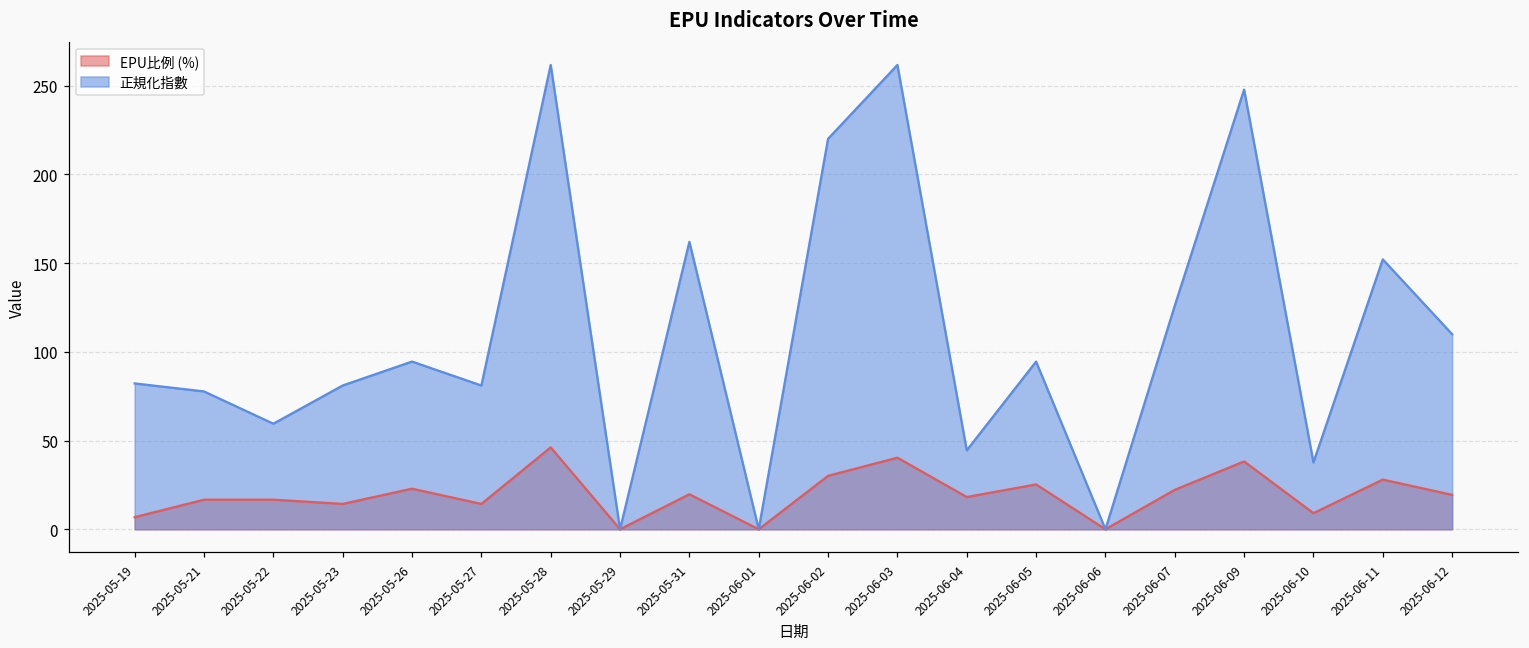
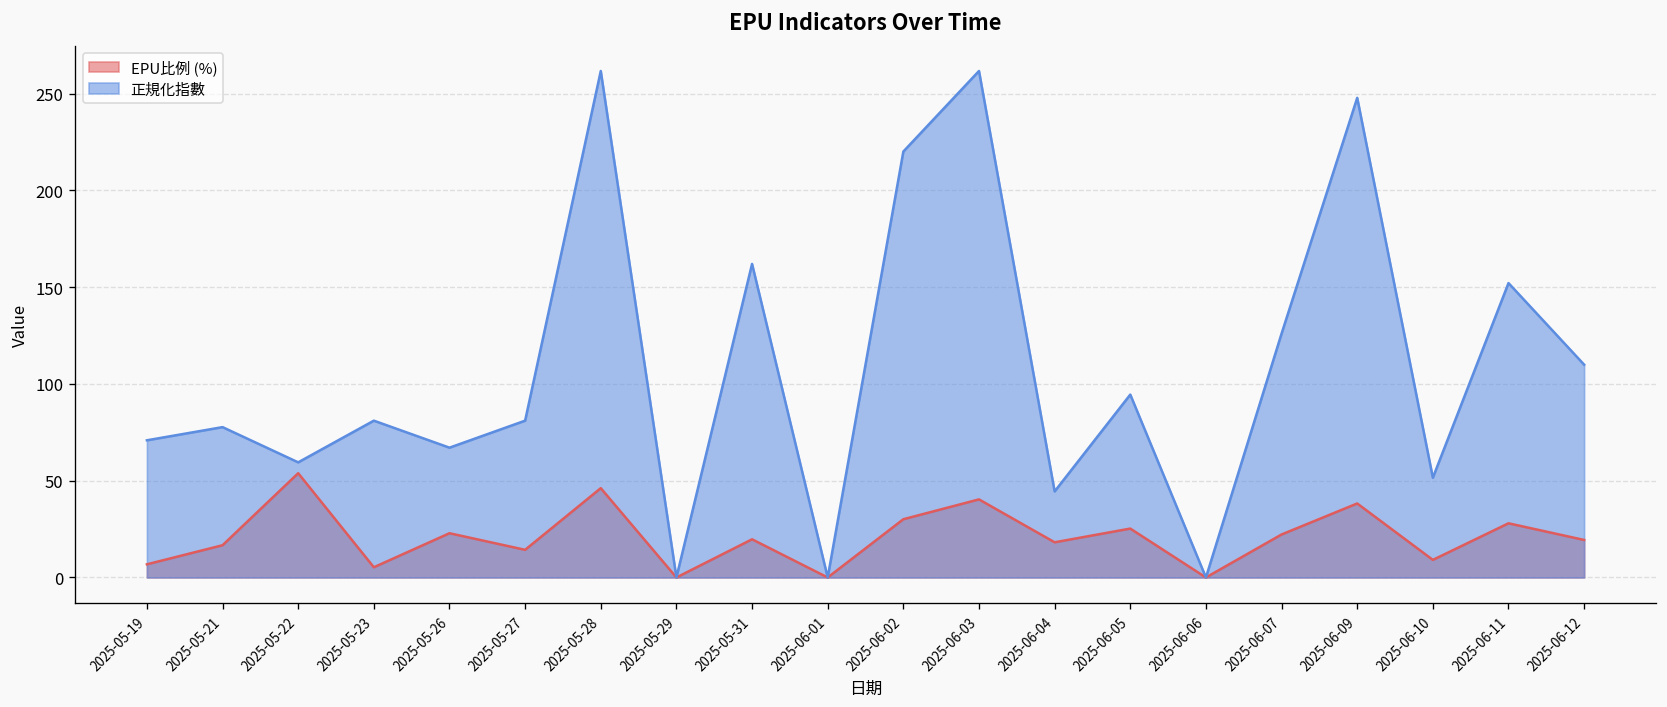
正規化指數, 2025-05-19: 82 -> 71
EPU比例 (%), 2025-05-22: 17 -> 54
EPU比例 (%), 2025-05-23: 14 -> 5
正規化指數, 2025-05-26: 95 -> 67
正規化指數, 2025-06-10: 38 -> 52
